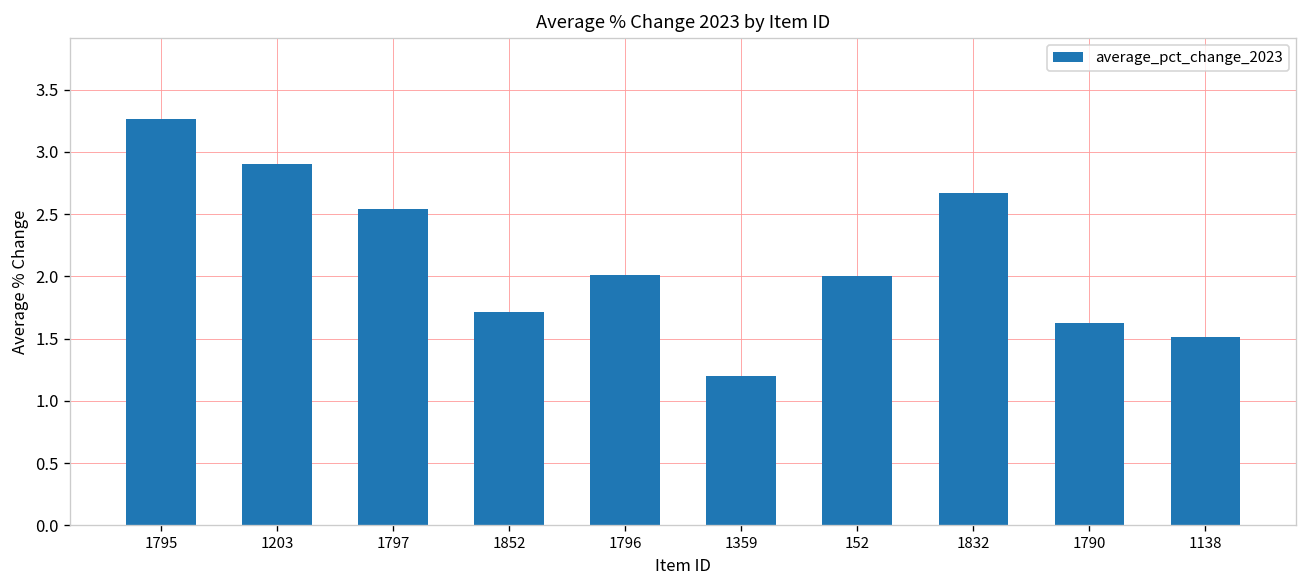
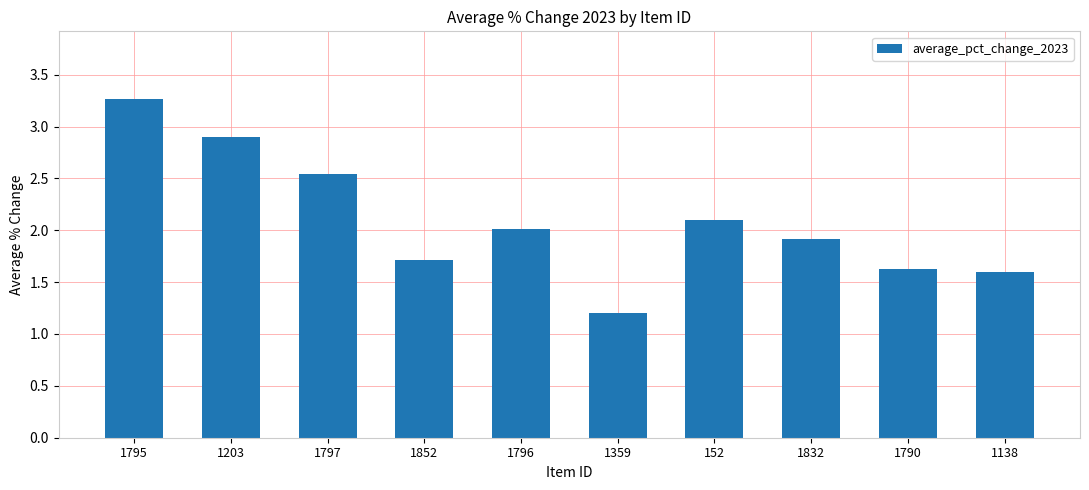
152: 2.0 -> 2.1
1832: 2.67 -> 1.91
1138: 1.51 -> 1.60
